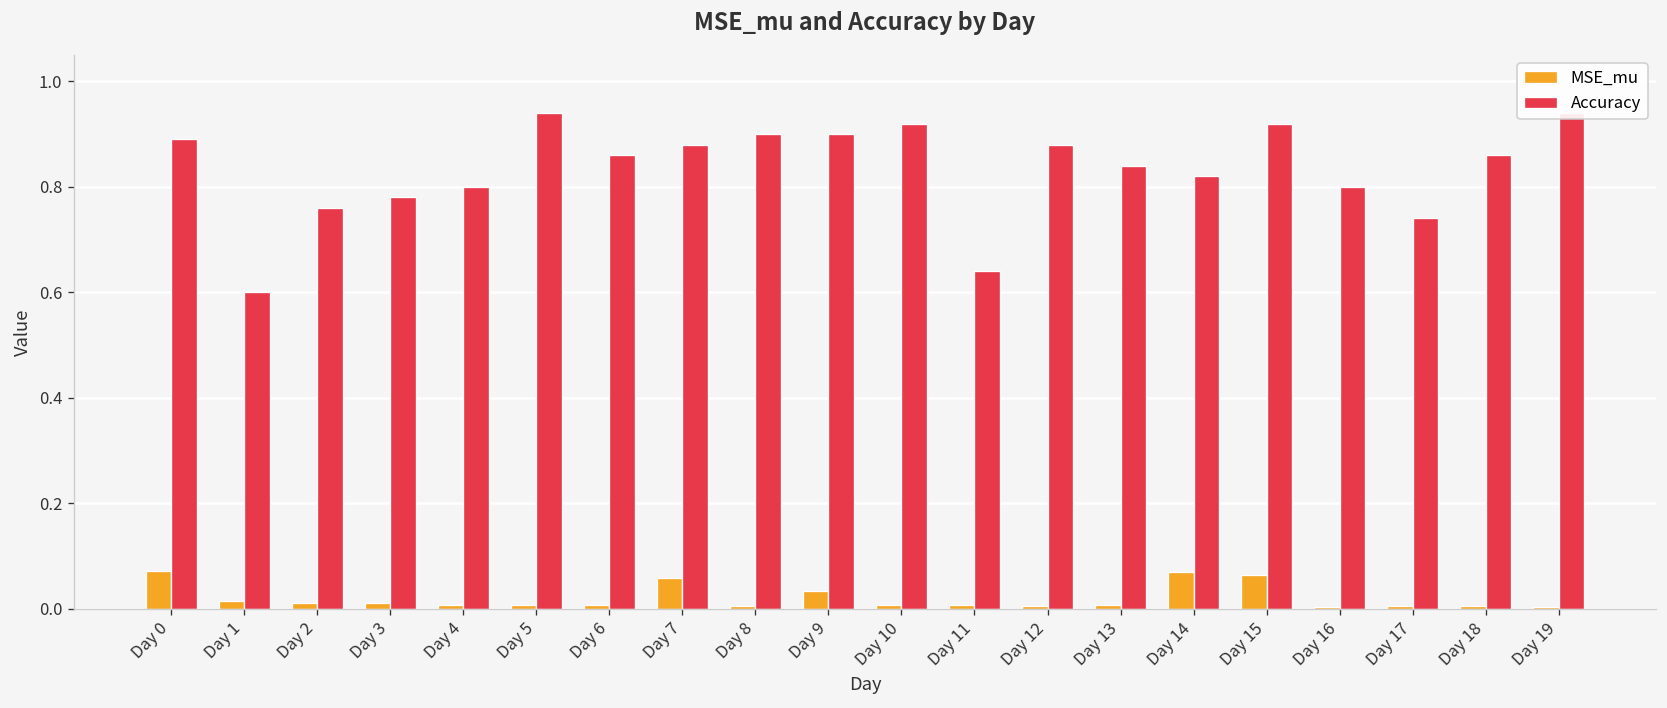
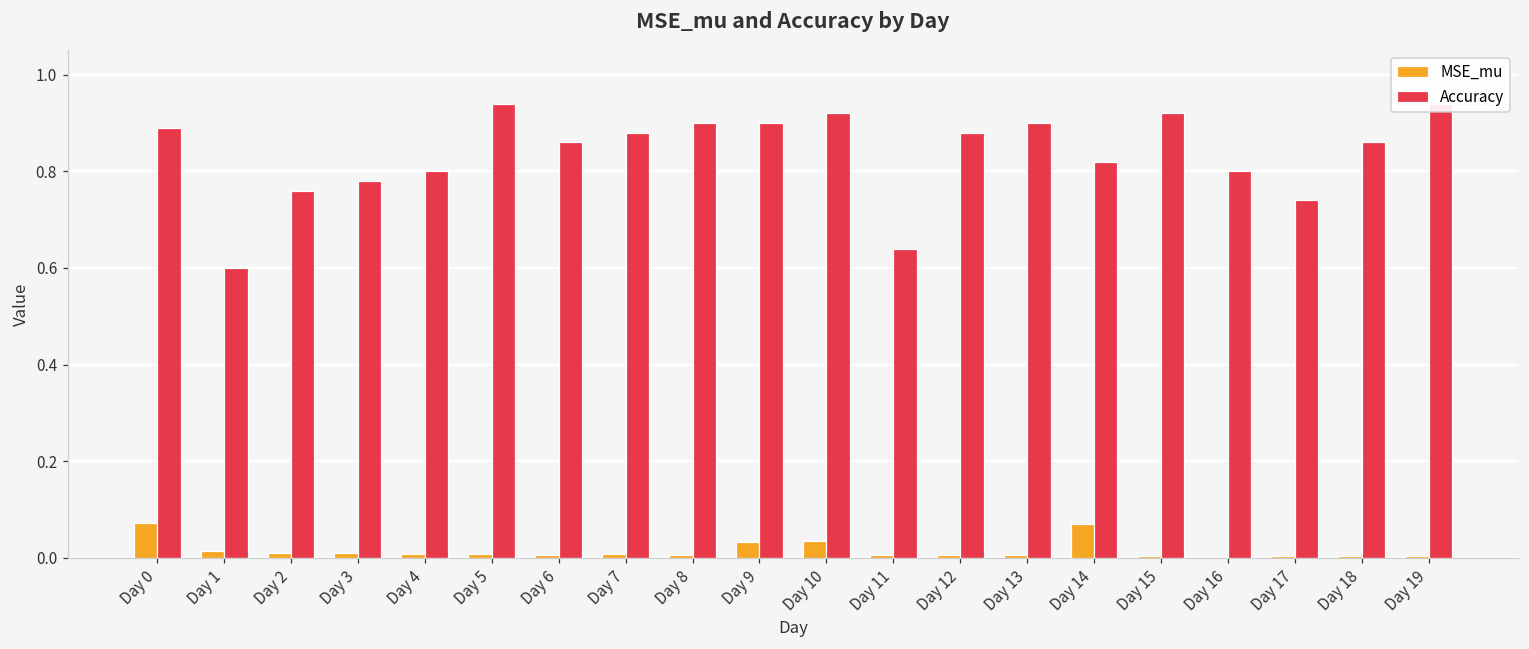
MSE_mu, Day 7: 0.06 -> 0.01
MSE_mu, Day 10: 0.01 -> 0.03
Accuracy, Day 13: 0.84 -> 0.90
MSE_mu, Day 15: 0.06 -> 0.00
